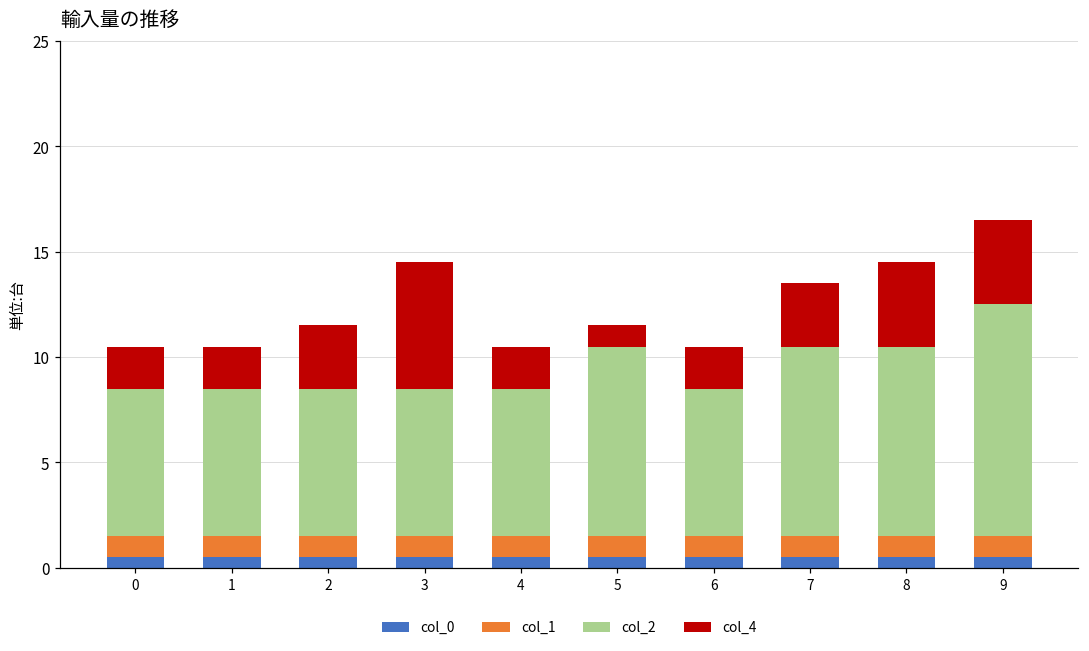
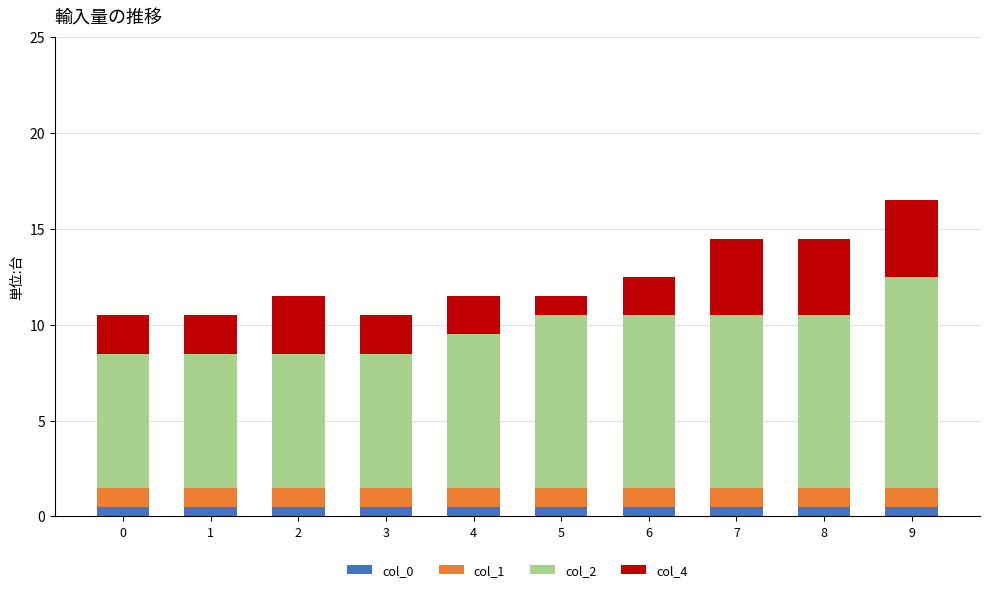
col_4, 3: 6.0 -> 2.0
col_2, 4: 7.0 -> 8.0
col_2, 6: 7.0 -> 9.0
col_4, 7: 3.0 -> 4.0
